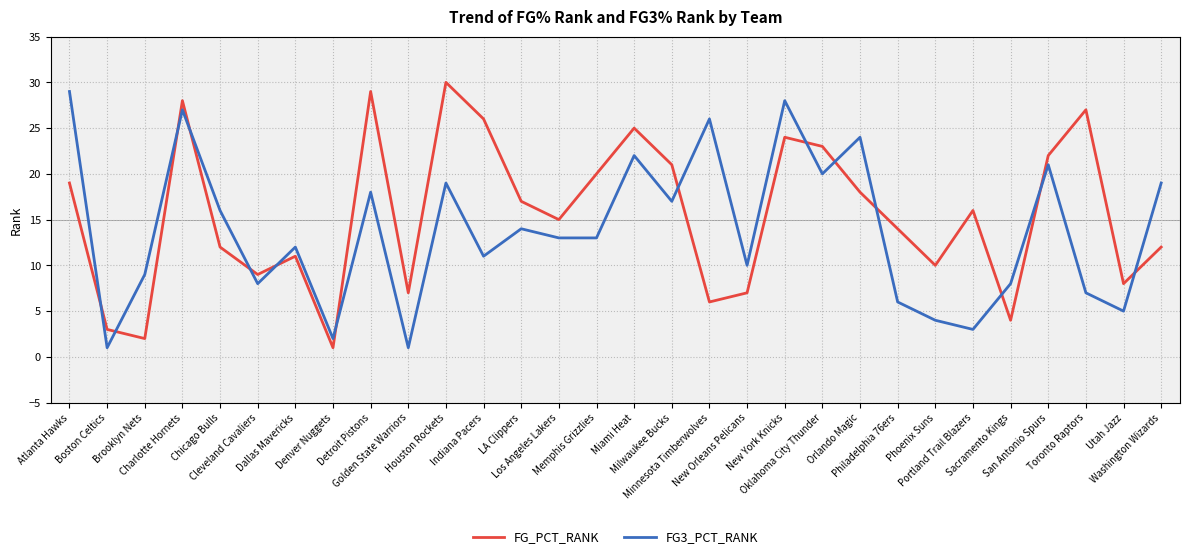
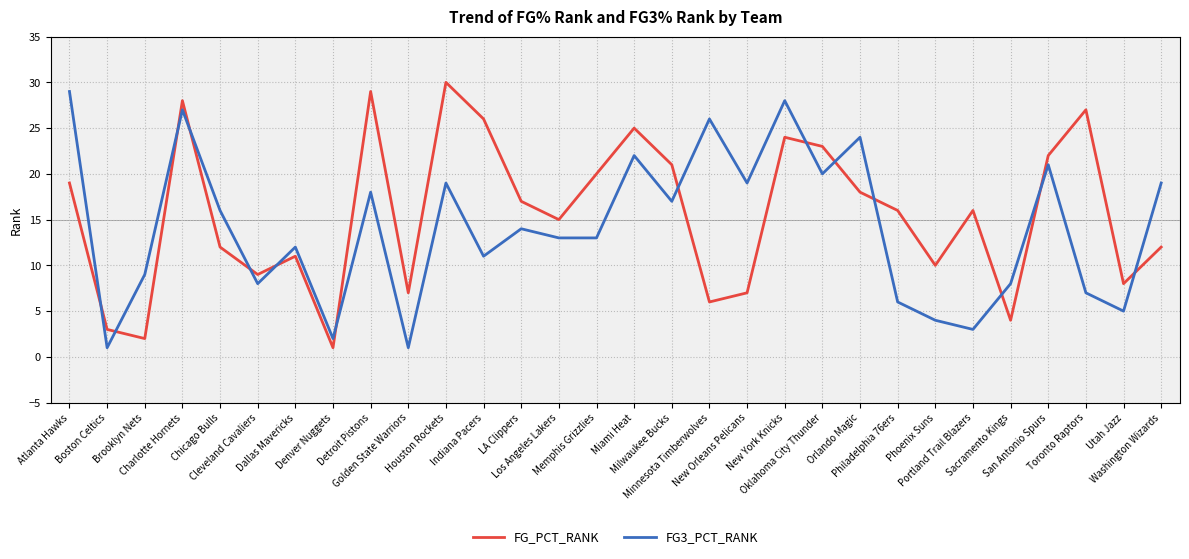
FG3_PCT_RANK, New Orleans Pelicans: 10 -> 19
FG_PCT_RANK, Philadelphia 76ers: 14 -> 16
